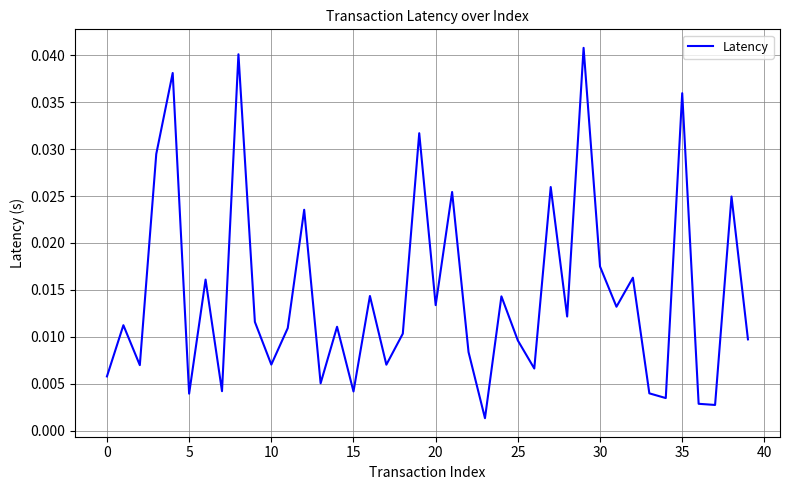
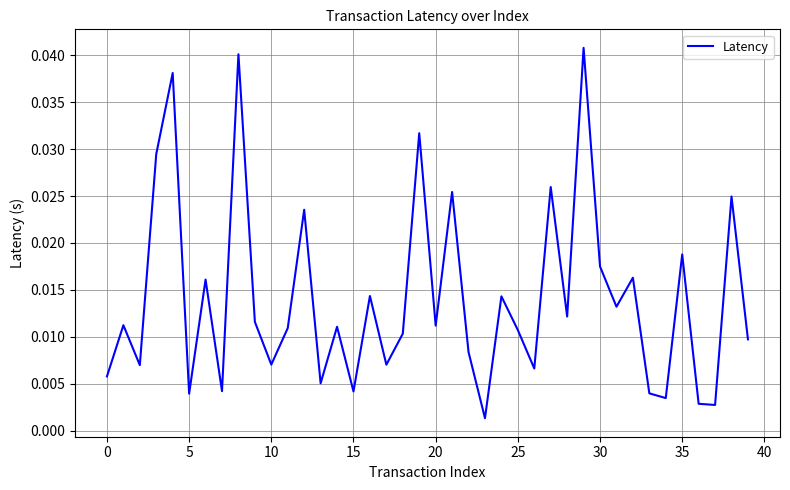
20: 0.013 -> 0.011
25: 0.010 -> 0.011
35: 0.036 -> 0.019
